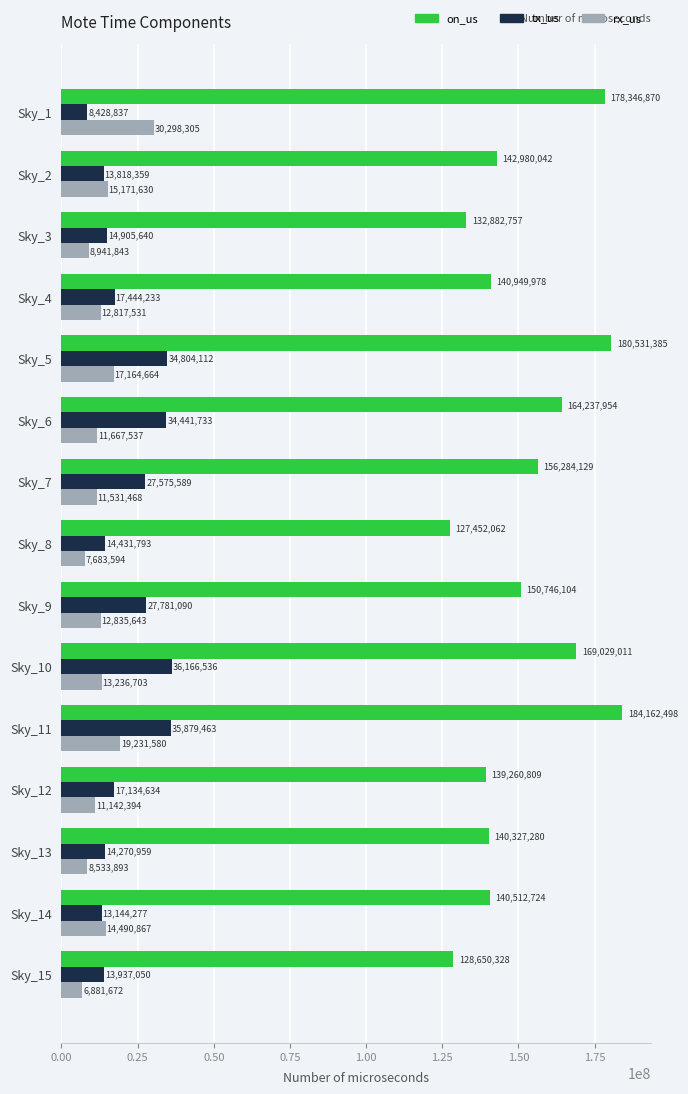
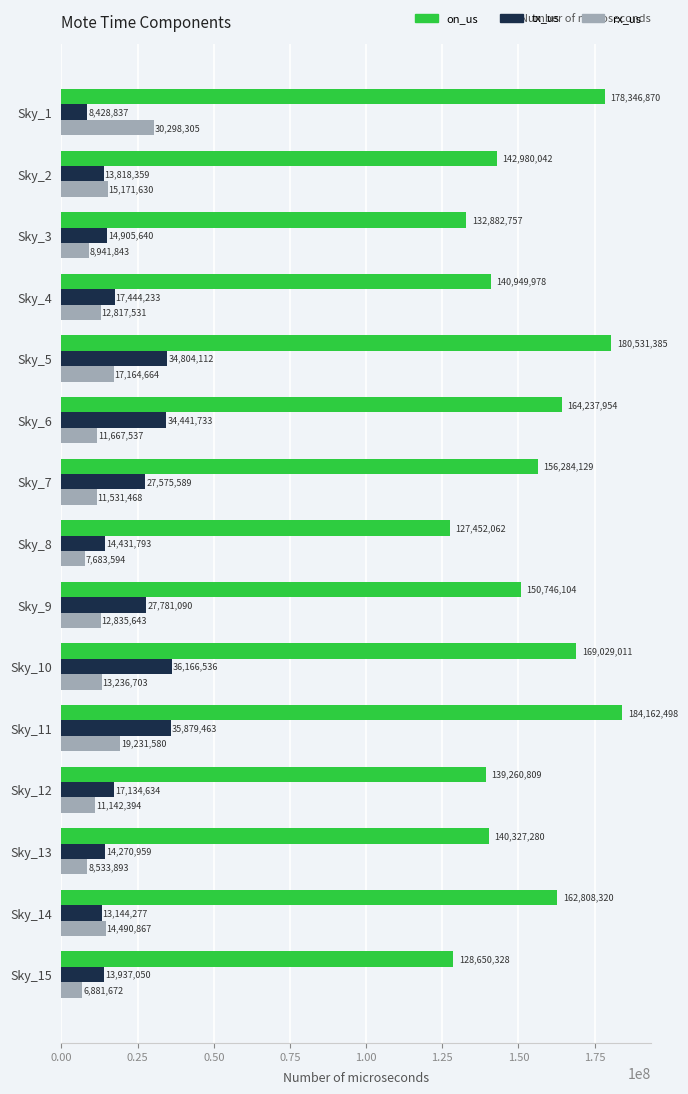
on_us, Sky_14: 140,512,724 -> 162,808,320
